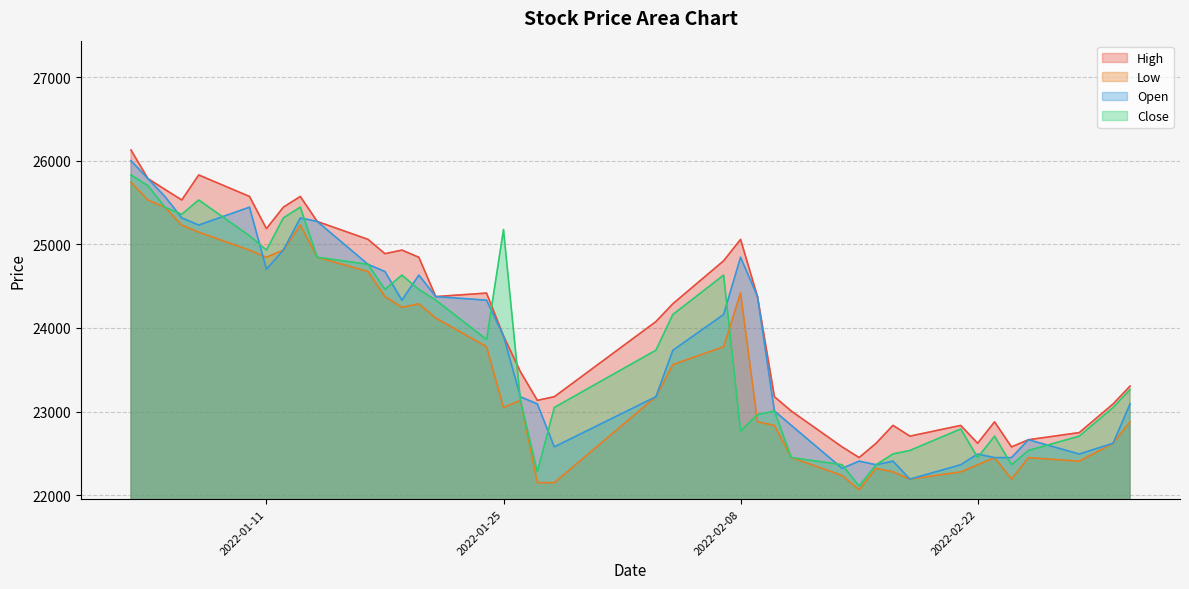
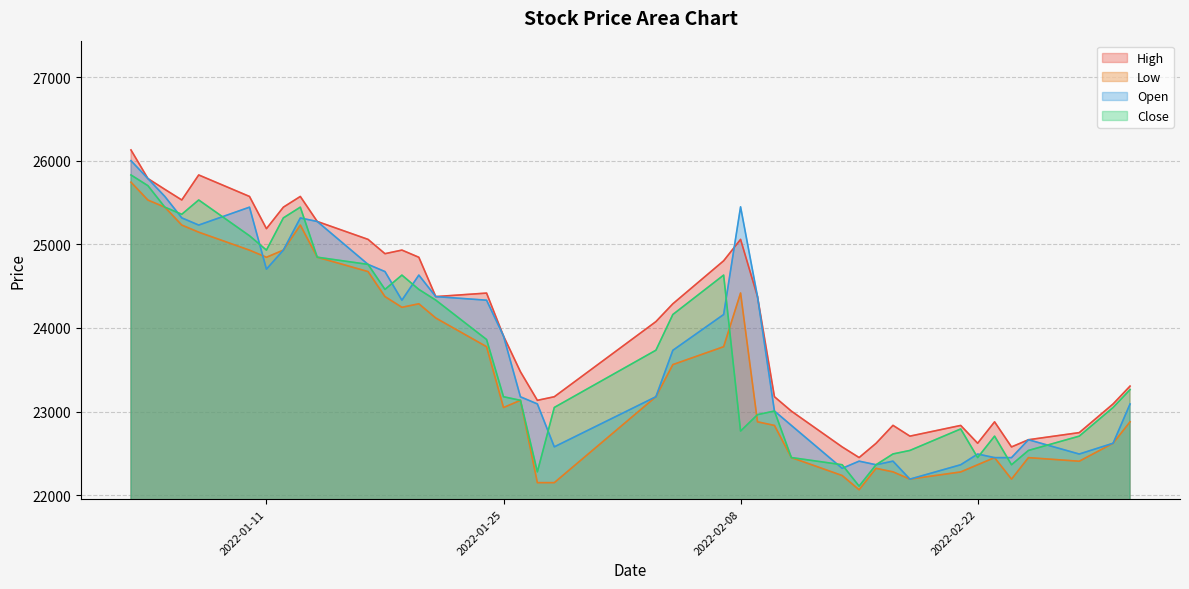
Close, 2022-01-25: 25200 -> 23200
Open, 2022-02-08: 24800 -> 25400
